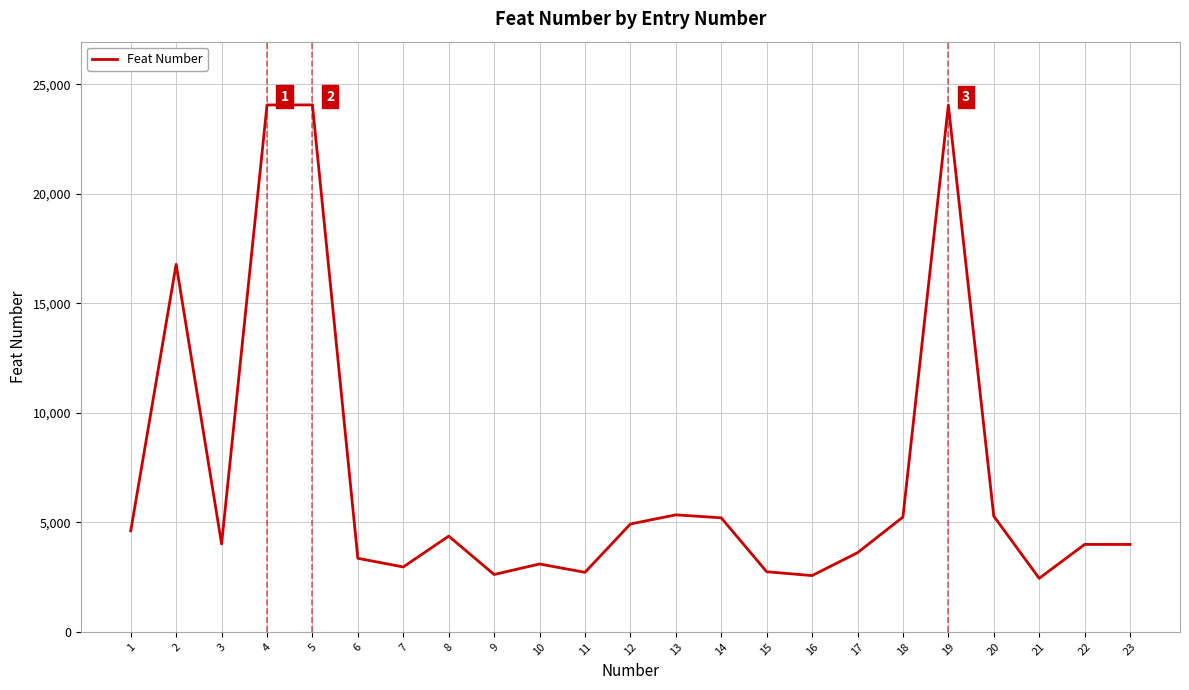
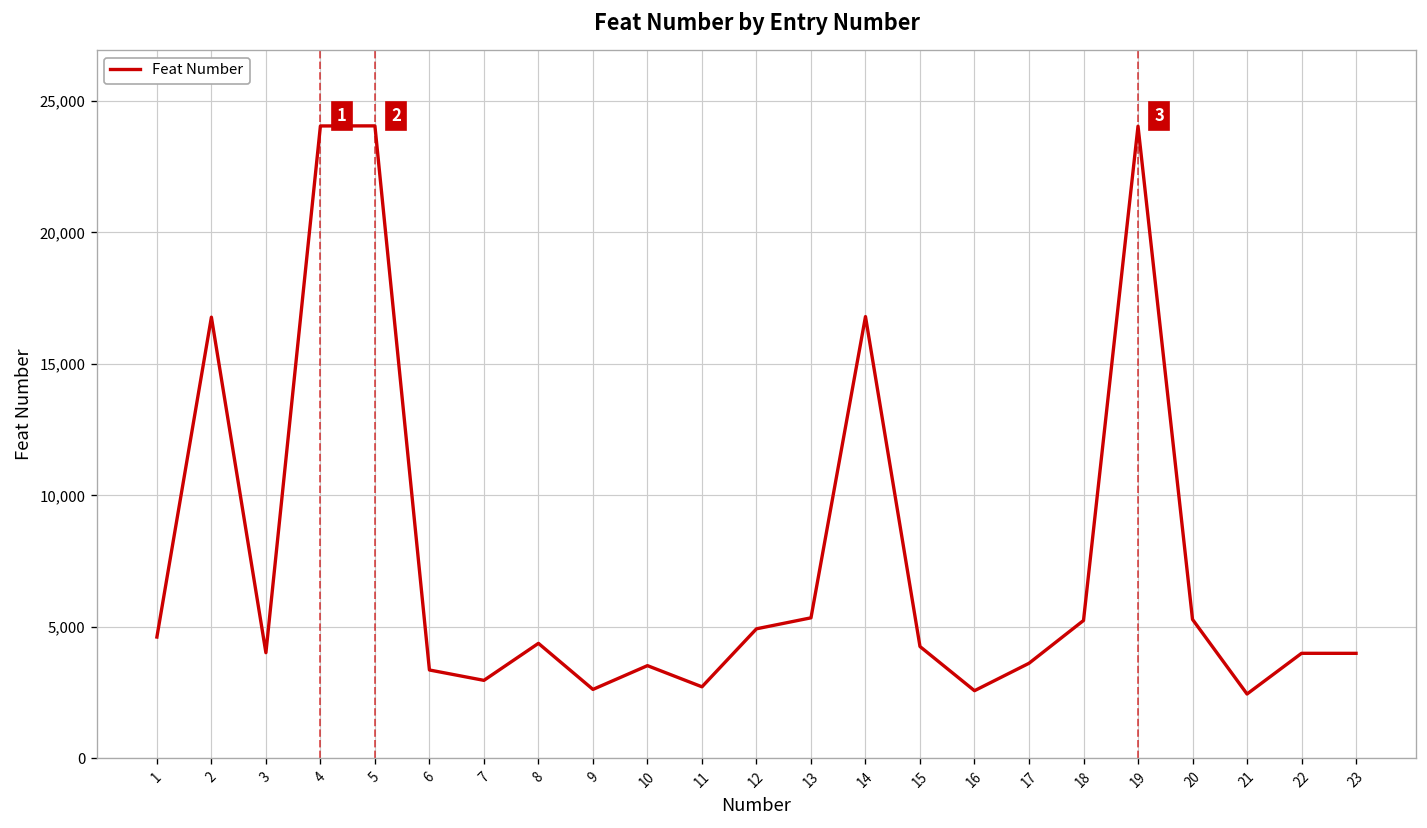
10: 3,100 -> 3,500
14: 5,200 -> 16,800
15: 2,700 -> 4,200
